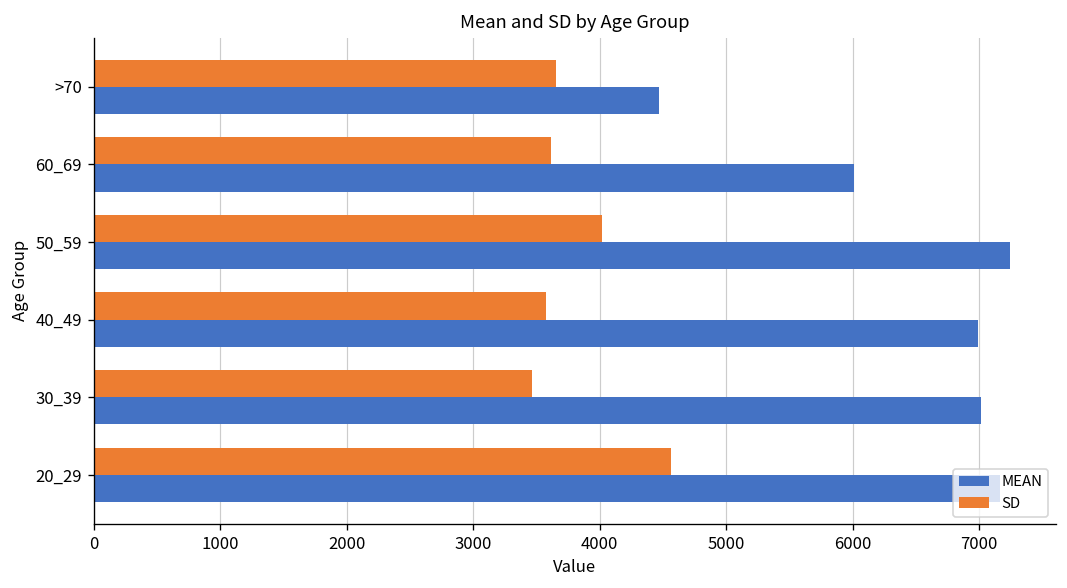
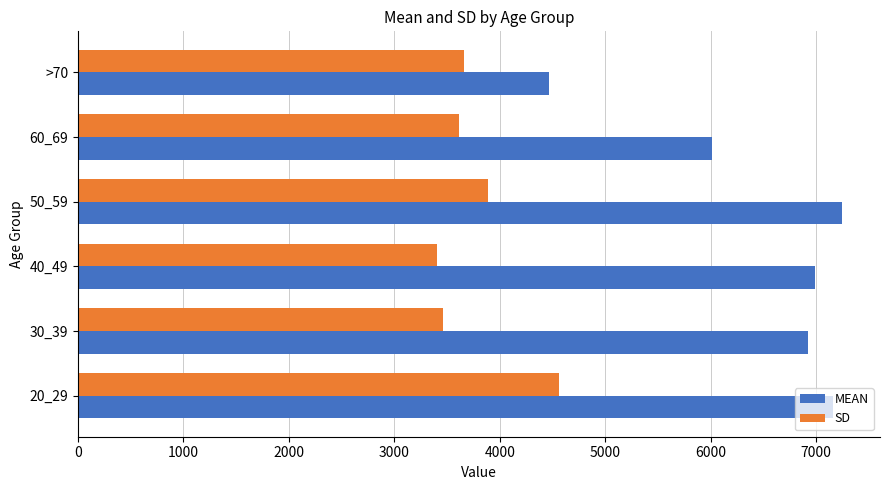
SD, 50_59: 4020 -> 3890
SD, 40_49: 3580 -> 3410
MEAN, 30_39: 7020 -> 6920
